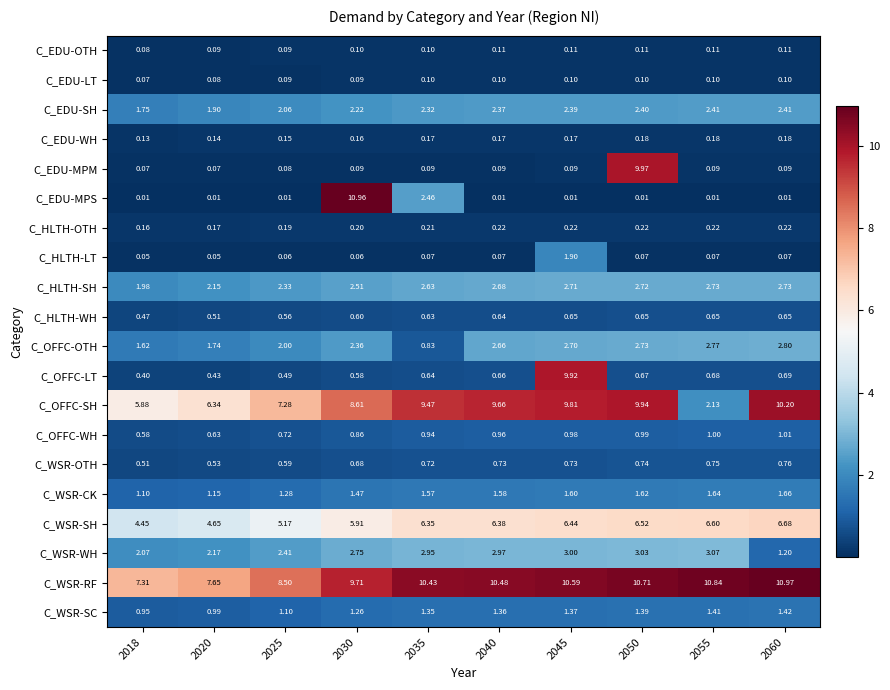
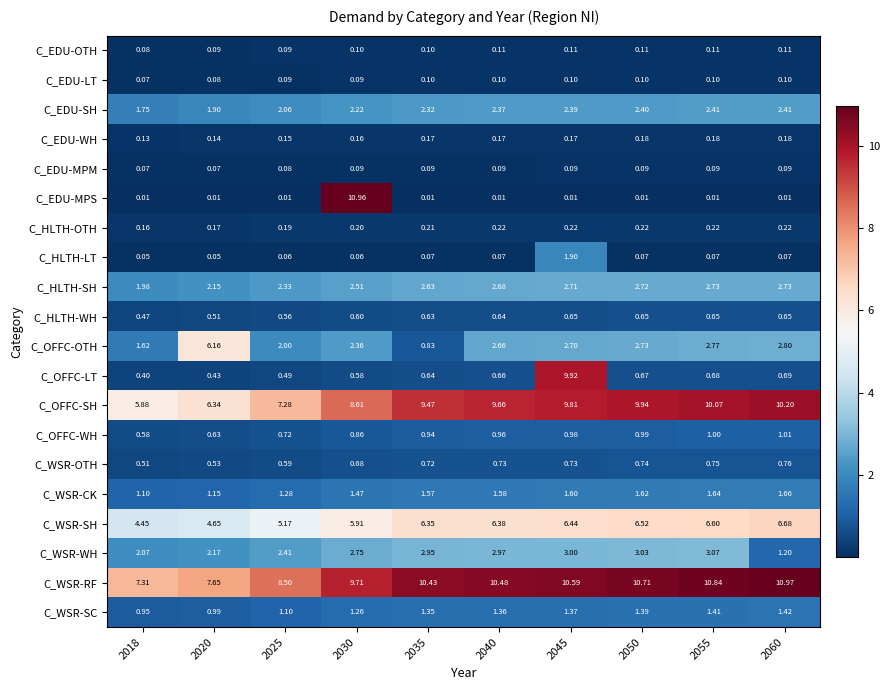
C_EDU-MPM, 2050: 9.97 -> 0.09
C_EDU-MPS, 2035: 2.46 -> 0.01
C_OFFC-OTH, 2020: 1.74 -> 6.16
C_OFFC-SH, 2055: 2.13 -> 10.07
